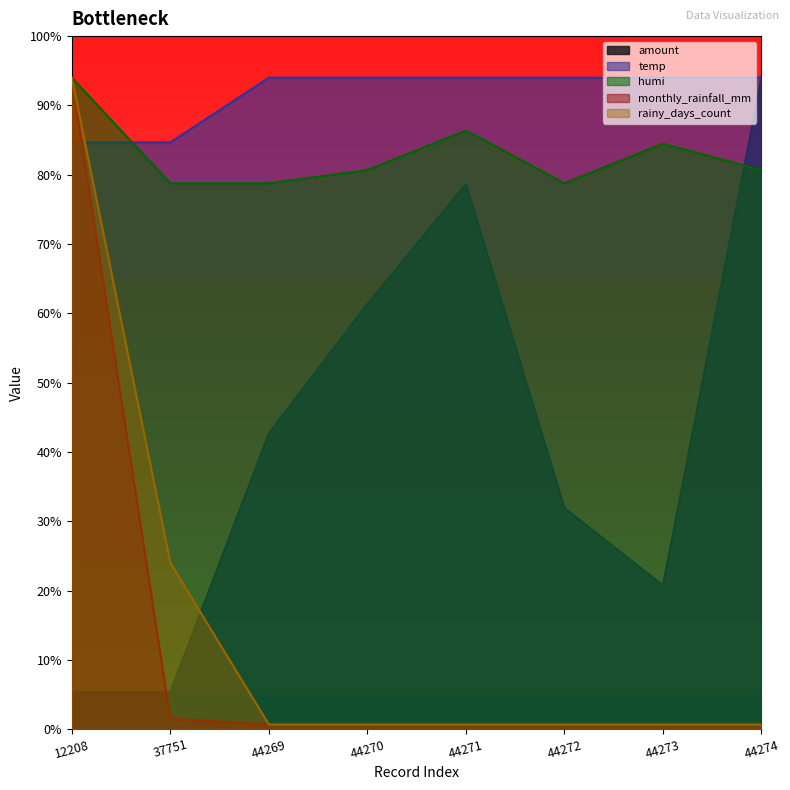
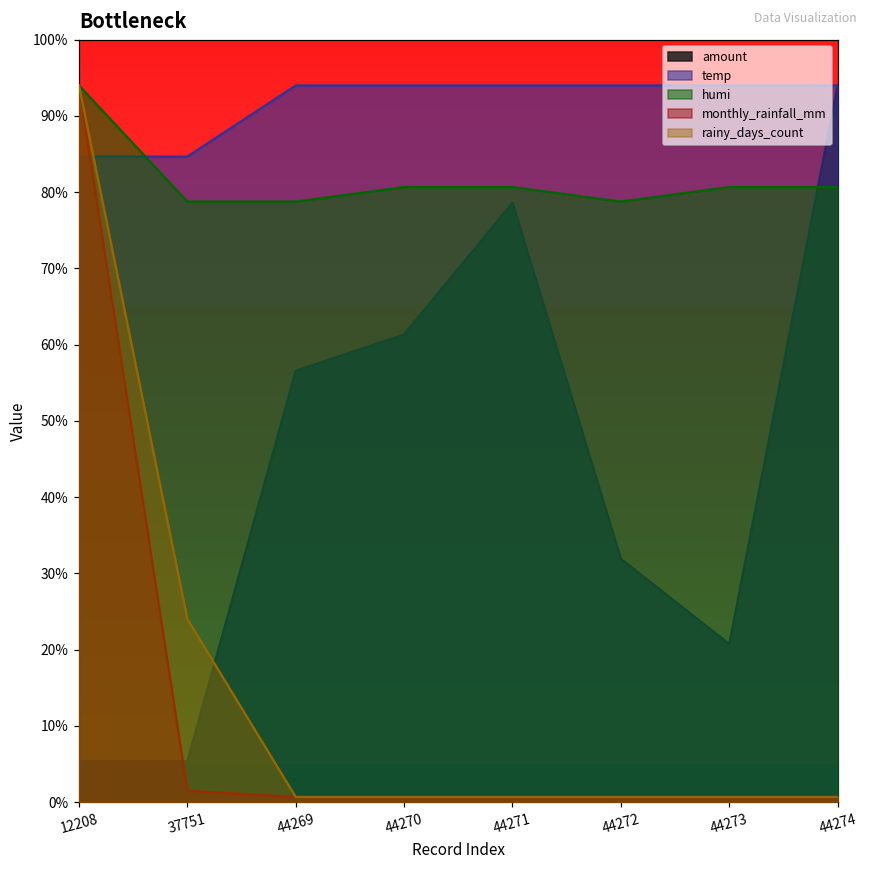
amount, 44269: 43% -> 57%
humi, 44271: 86% -> 81%
humi, 44273: 84% -> 81%
